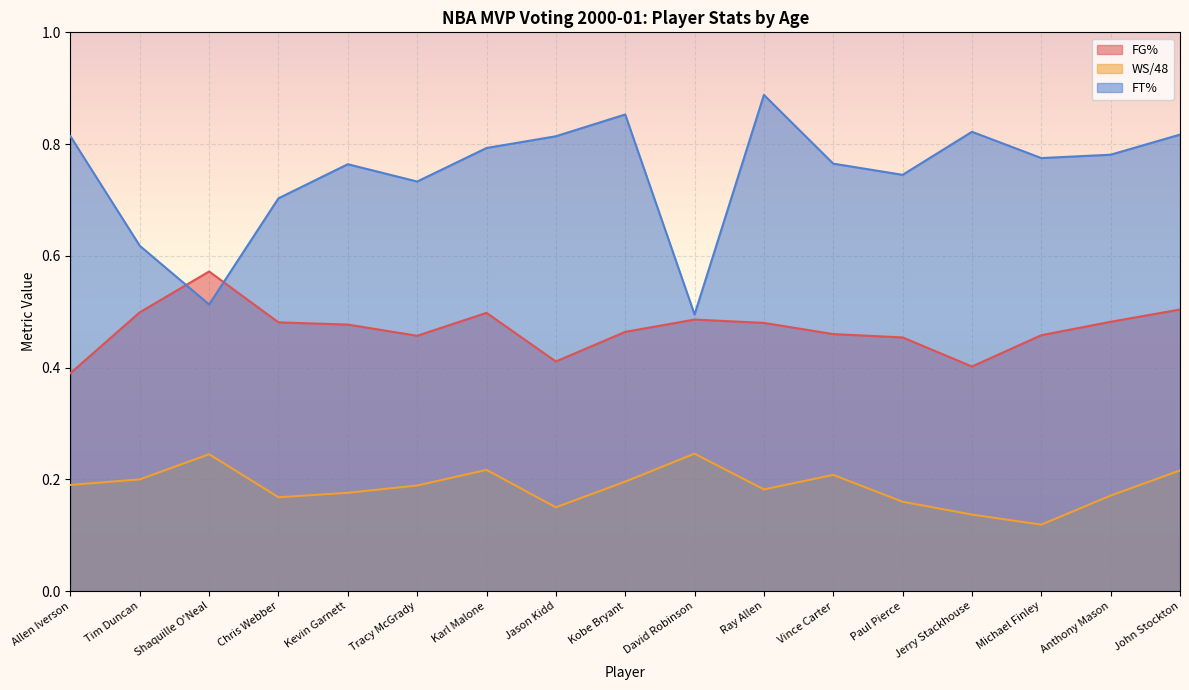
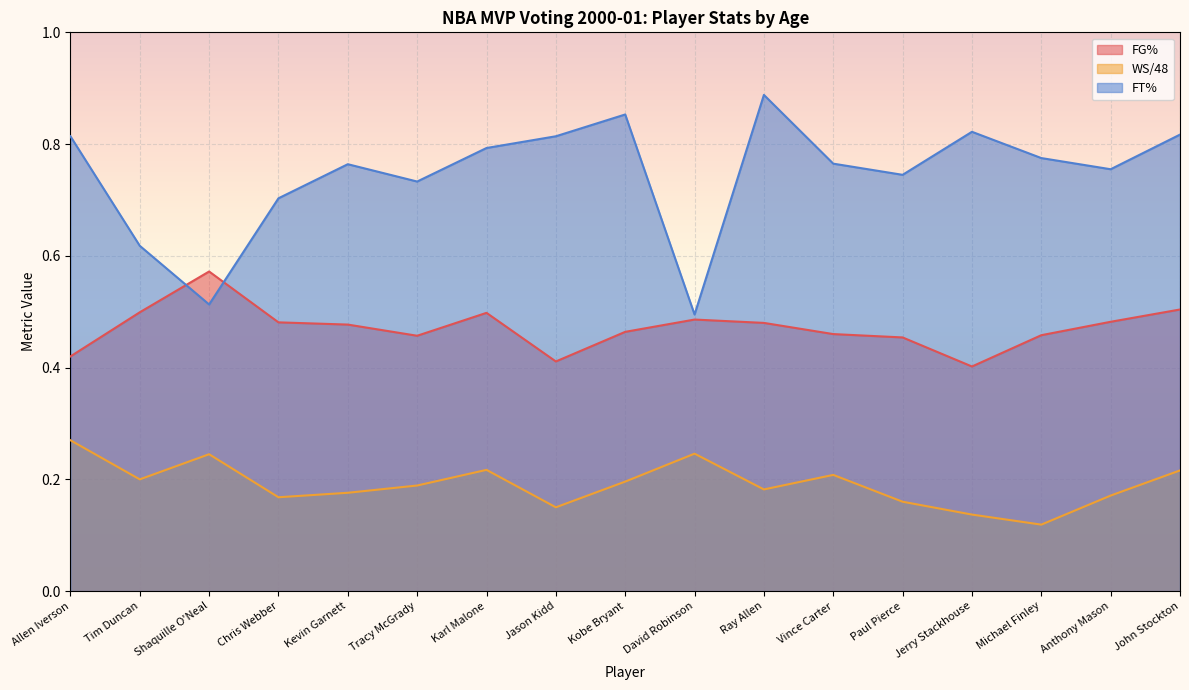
FG%, Allen Iverson: 0.39 -> 0.42
WS/48, Allen Iverson: 0.19 -> 0.27
FT%, Anthony Mason: 0.78 -> 0.76
